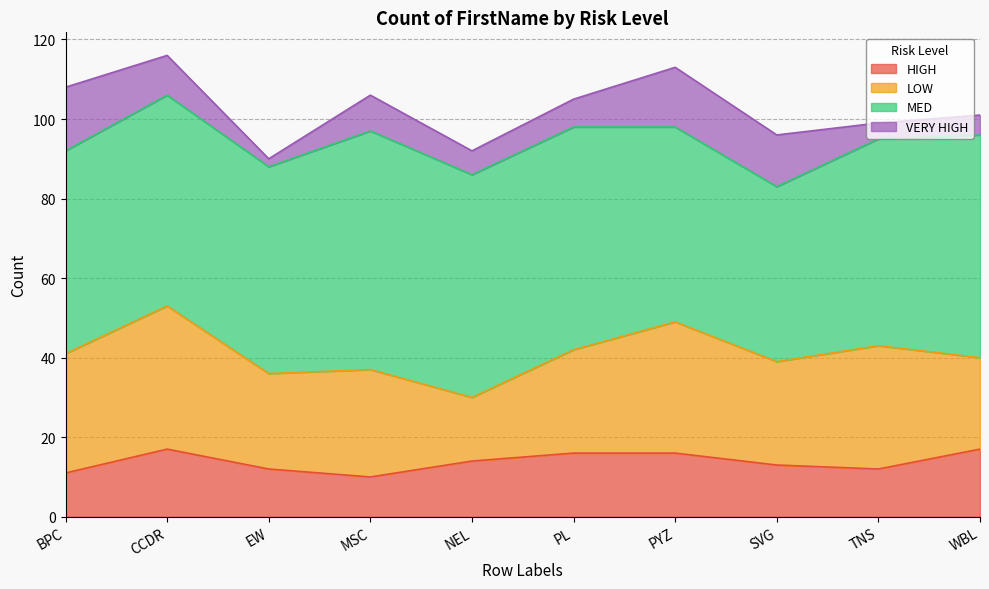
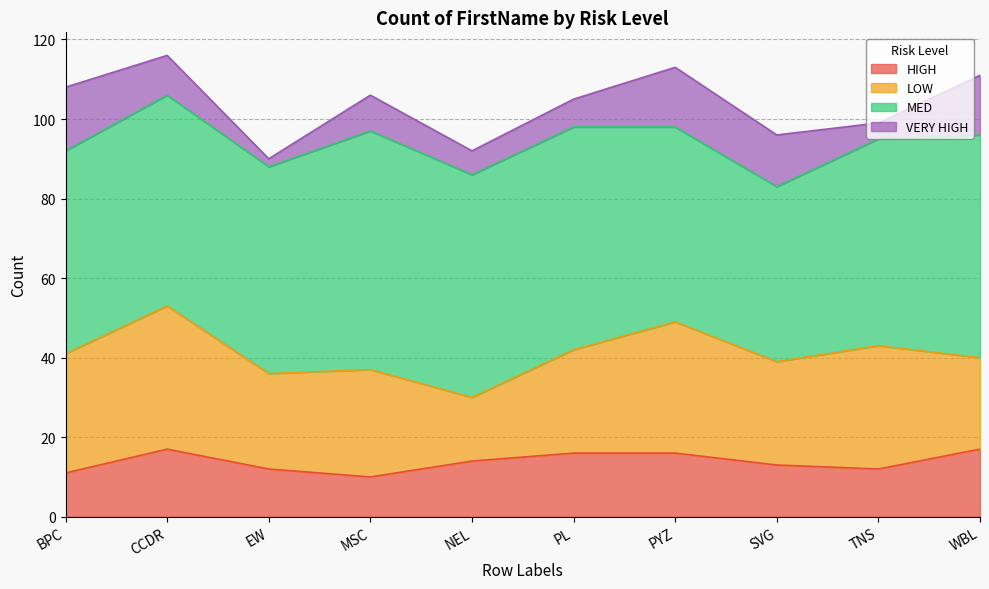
VERY HIGH, WBL: 5 -> 15
